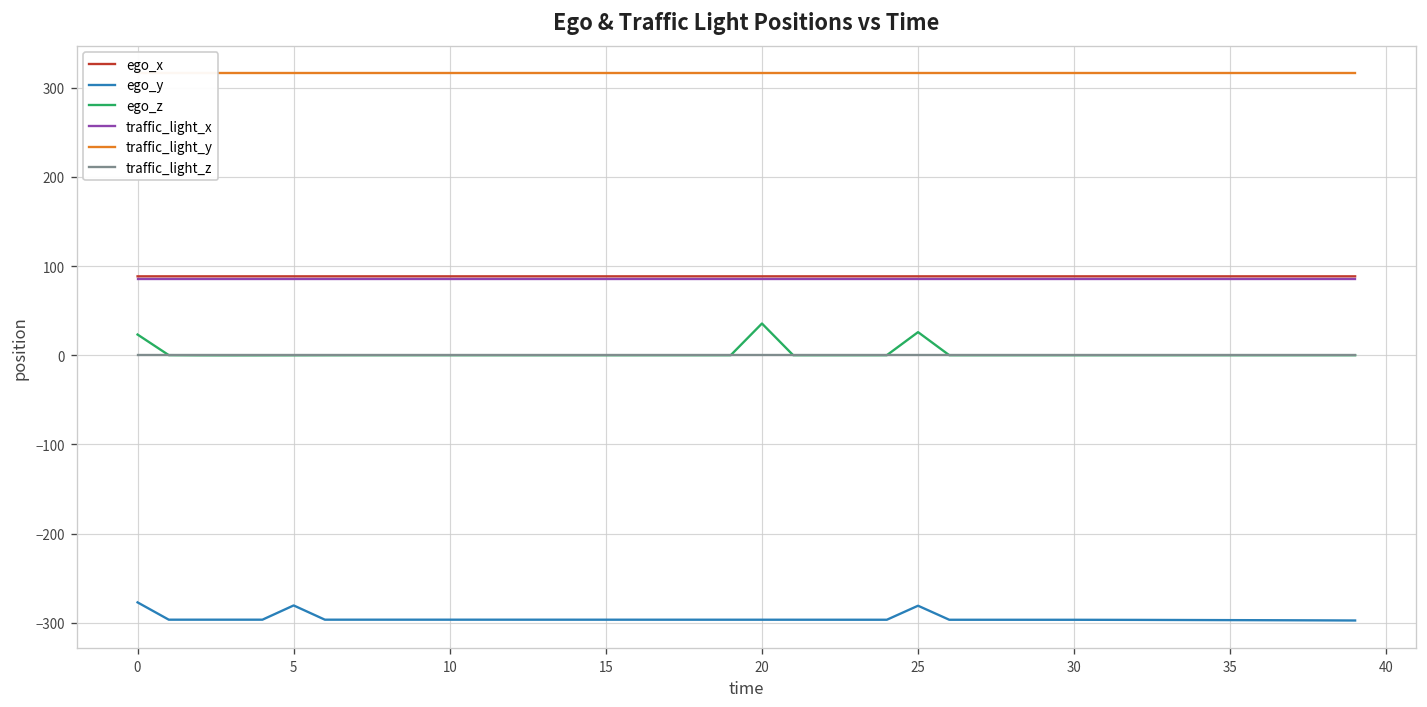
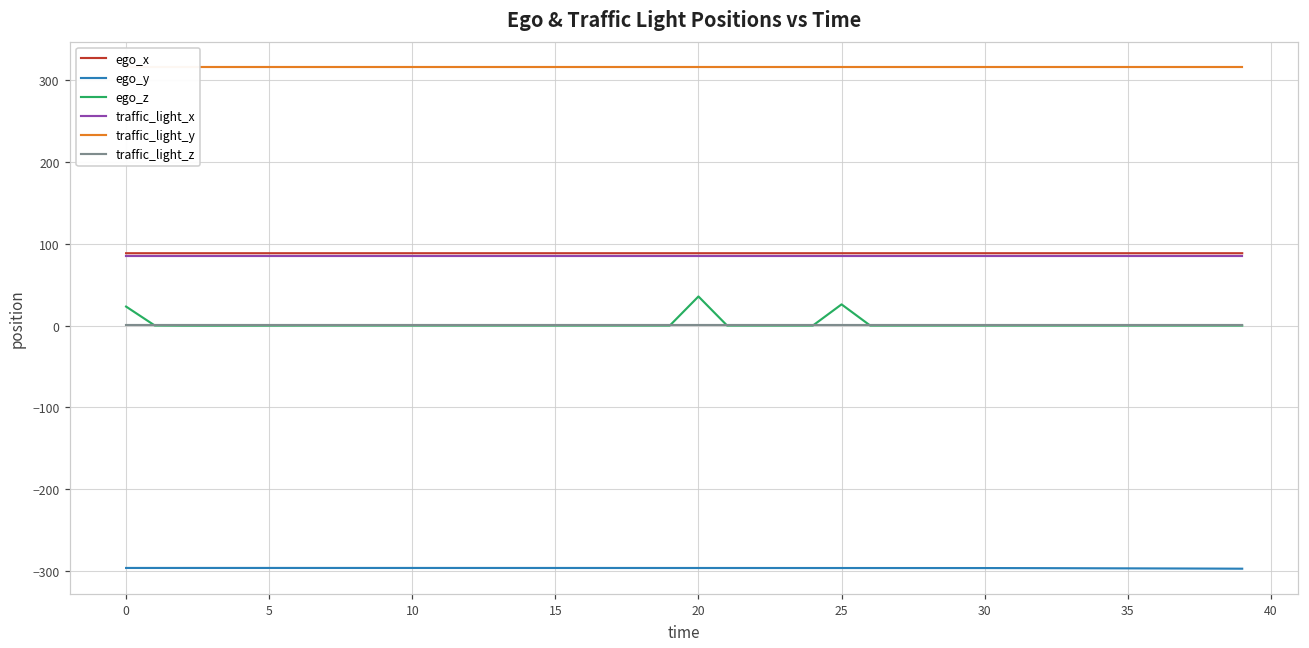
ego_y, 0: -280 -> -300
ego_y, 5: -280 -> -300
ego_y, 25: -280 -> -300
